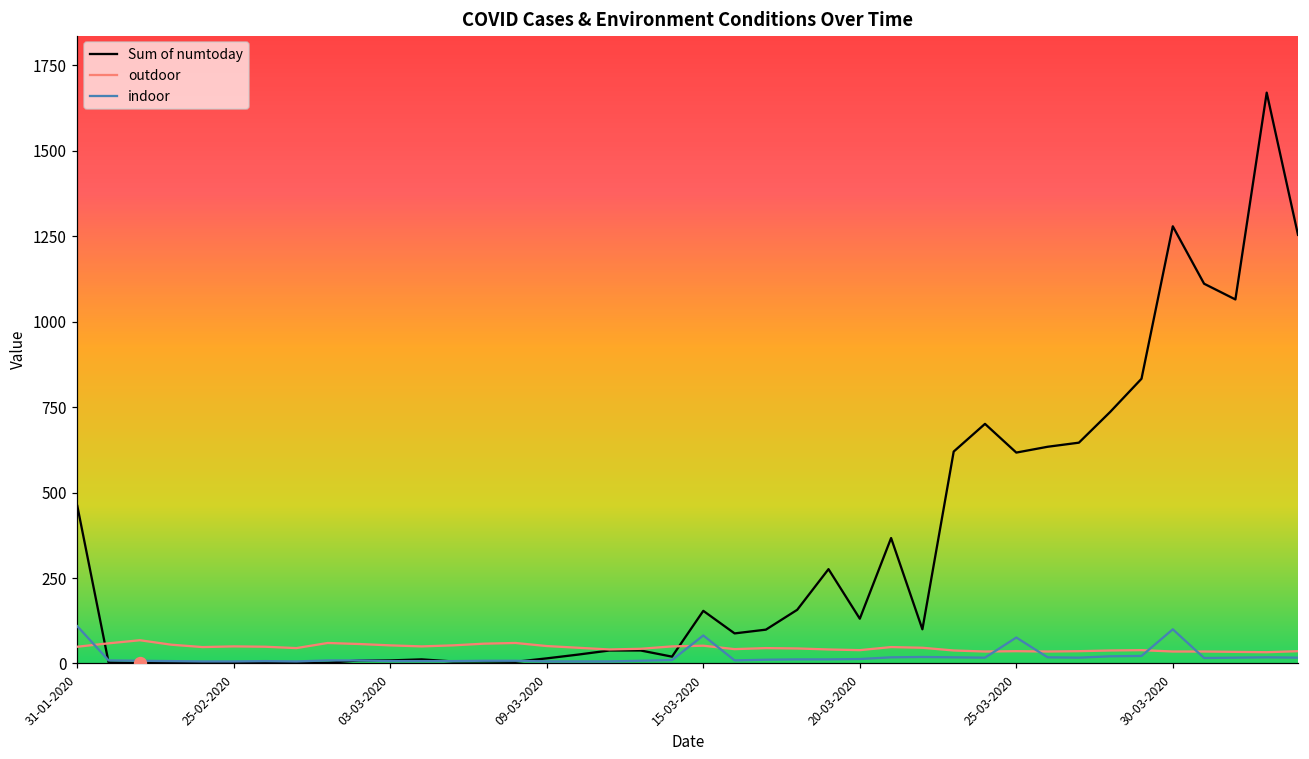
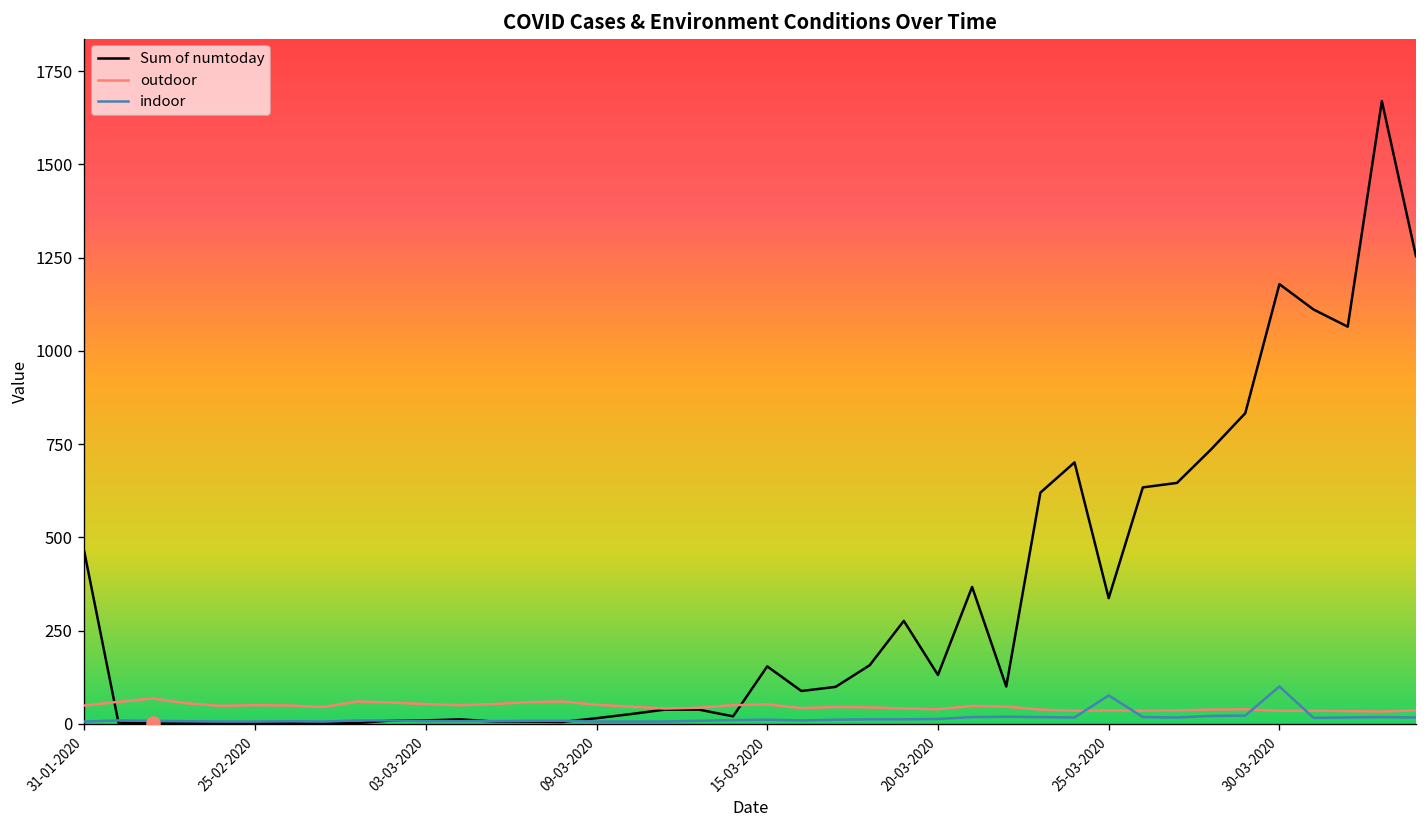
indoor, 31-01-2020: 110 -> 10
indoor, 15-03-2020: 80 -> 10
Sum of numtoday, 25-03-2020: 620 -> 340
Sum of numtoday, 30-03-2020: 1280 -> 1180
